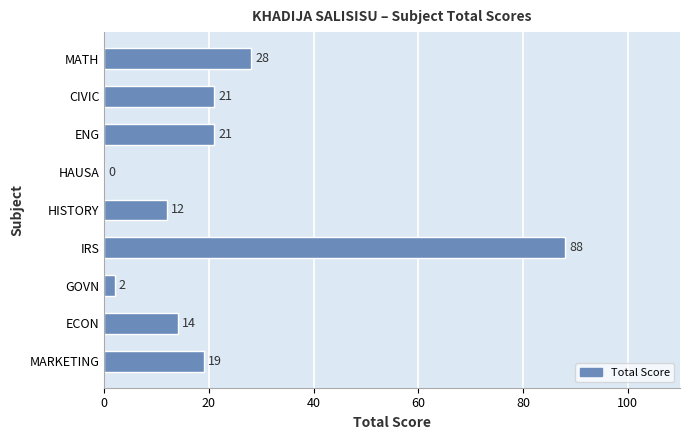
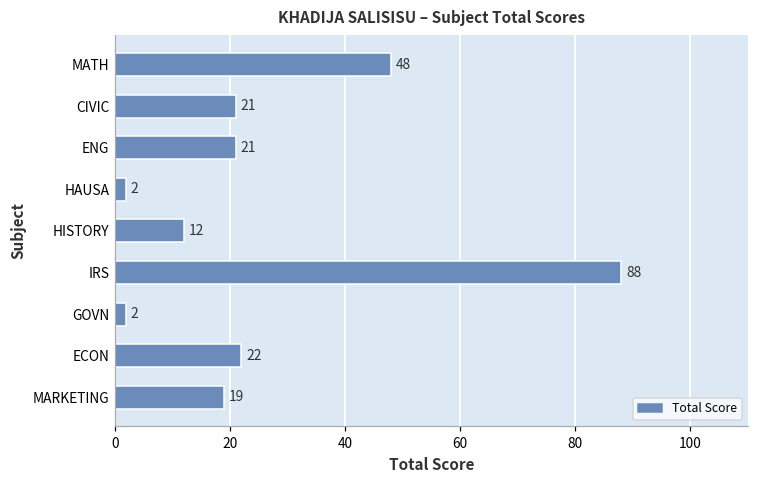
MATH: 28 -> 48
HAUSA: 0 -> 2
ECON: 14 -> 22
